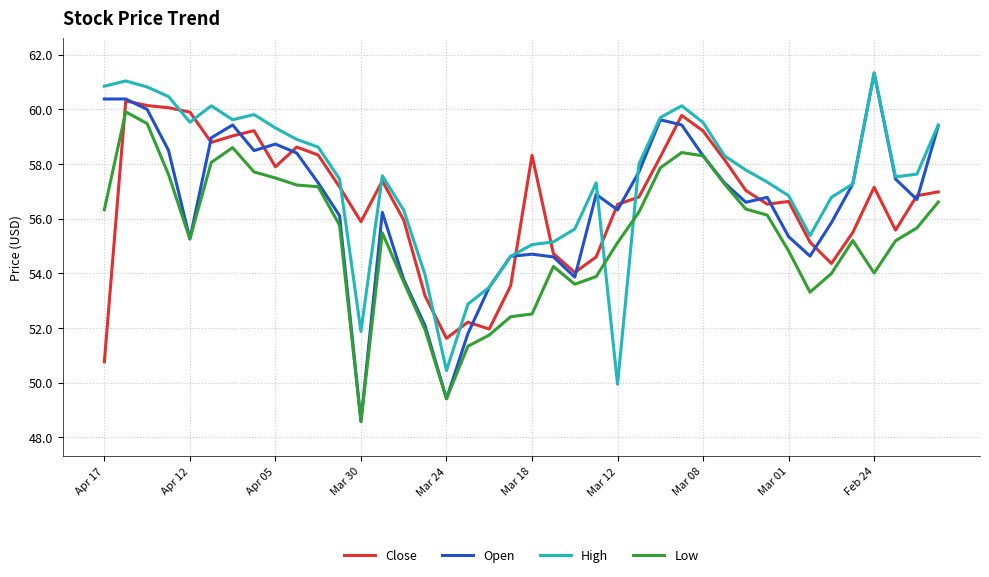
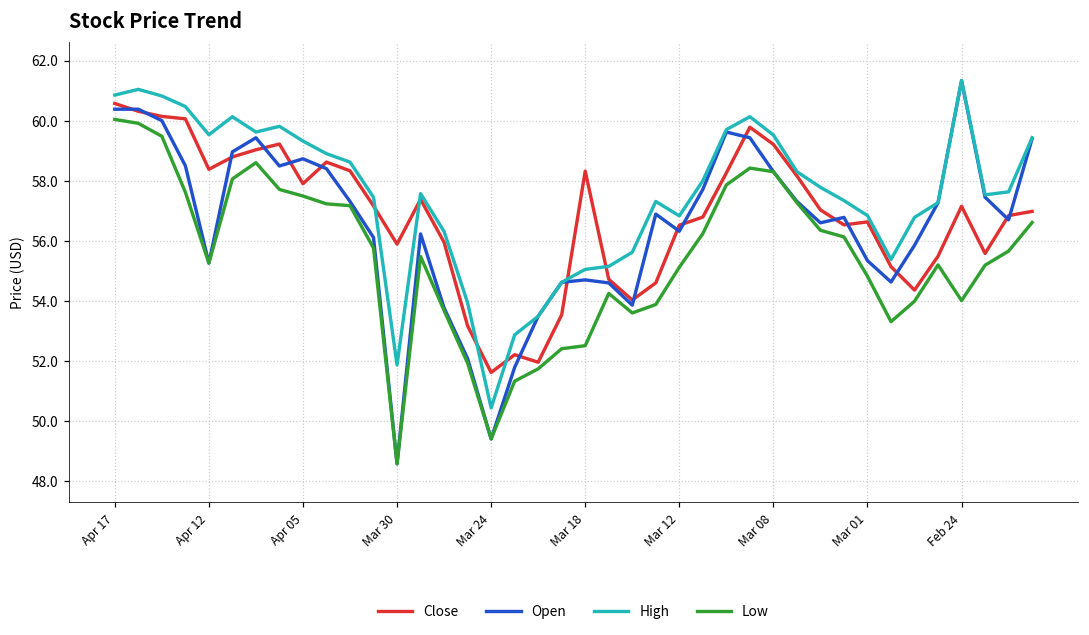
Close, Apr 17: 50.8 -> 60.6
Low, Apr 17: 56.3 -> 60.0
Close, Apr 12: 59.9 -> 58.4
High, Mar 12: 49.9 -> 56.8
